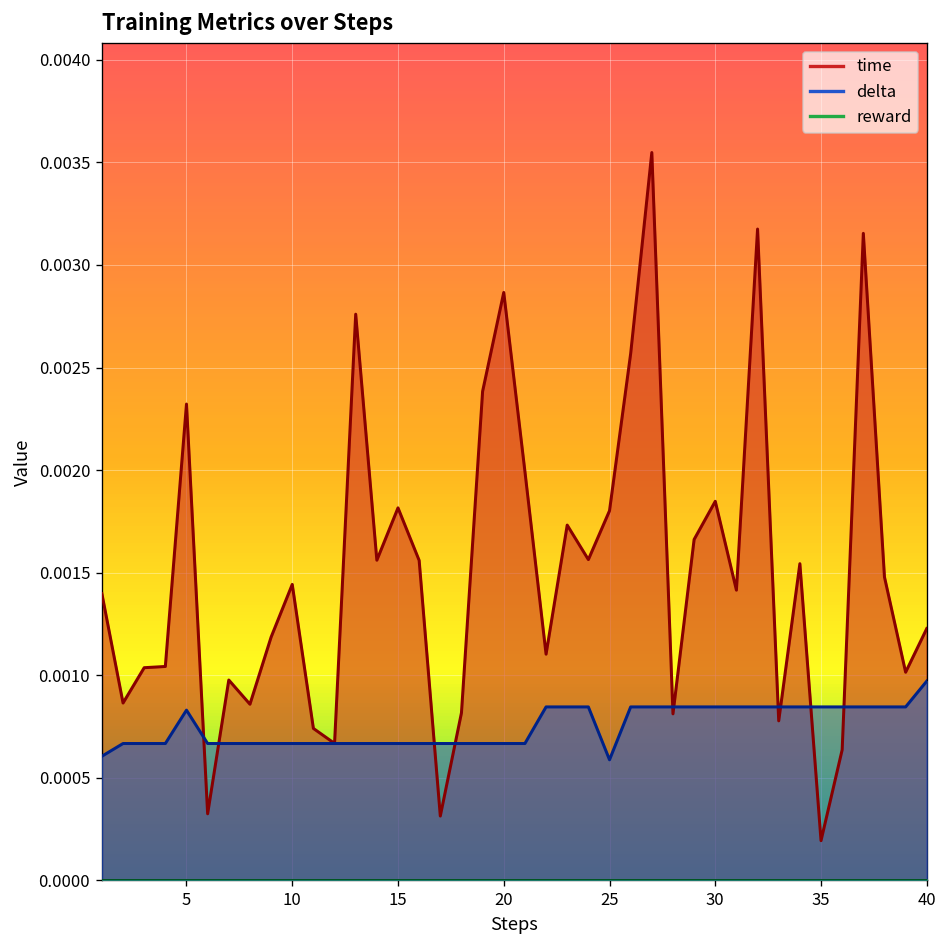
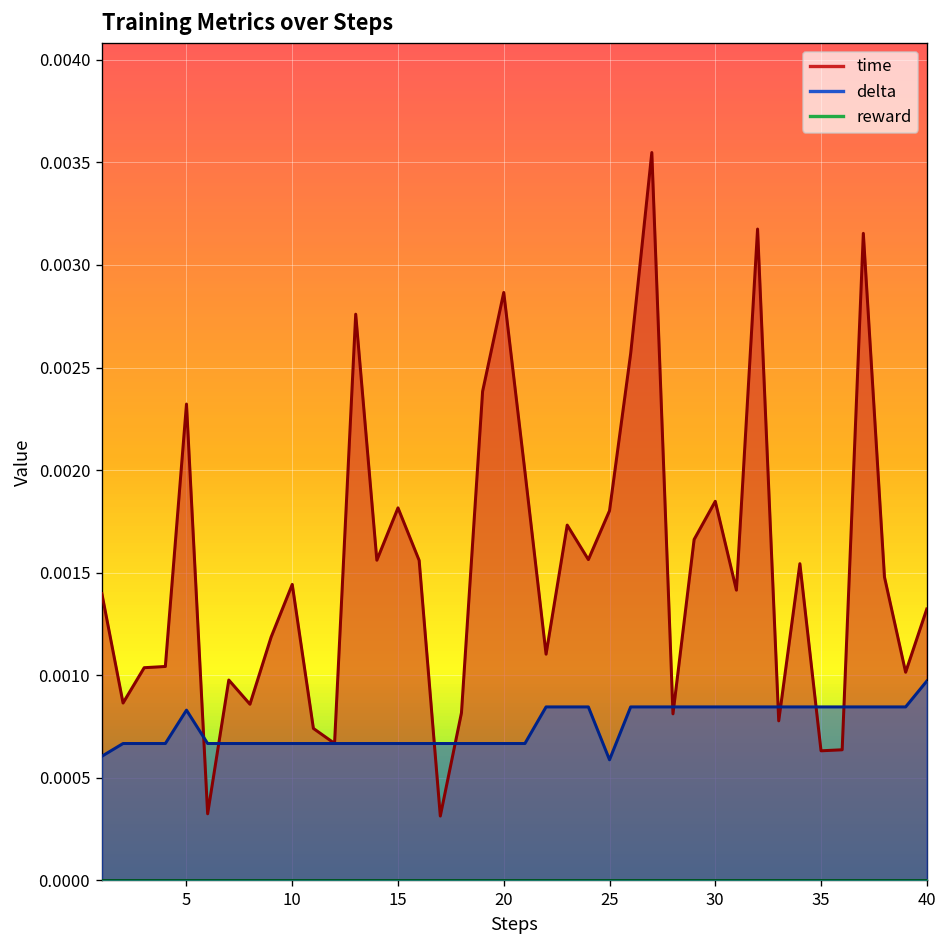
time, 35: 0.00019 -> 0.00063
time, 40: 0.00123 -> 0.00132
